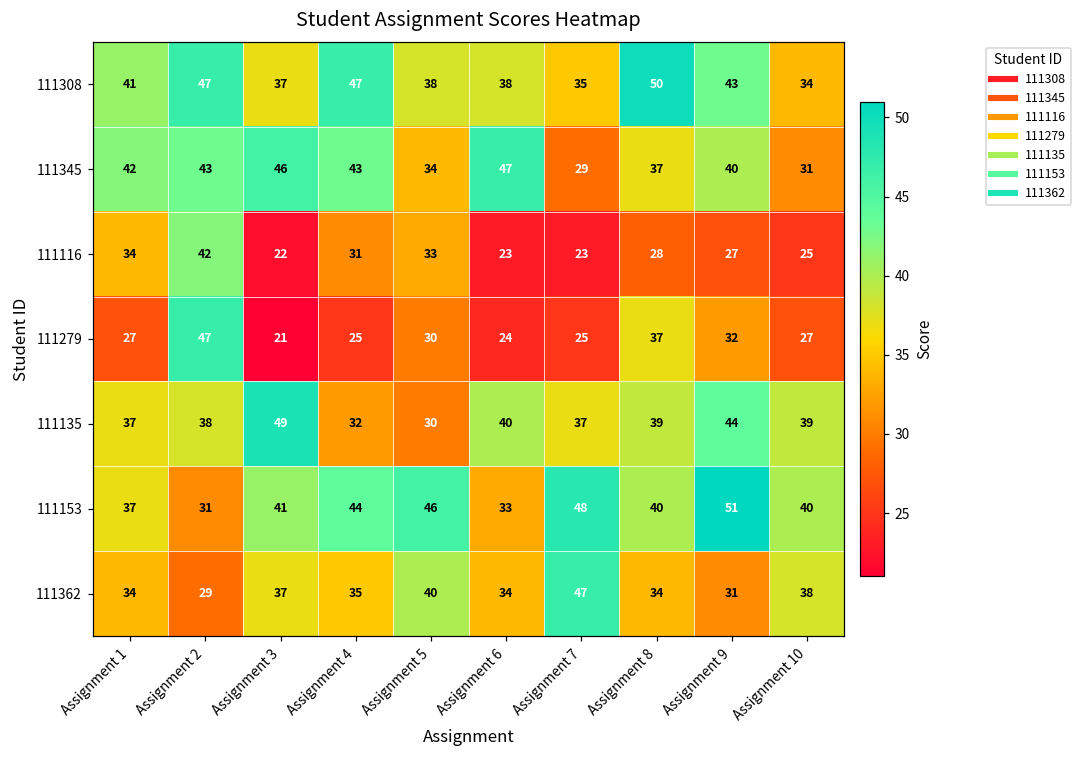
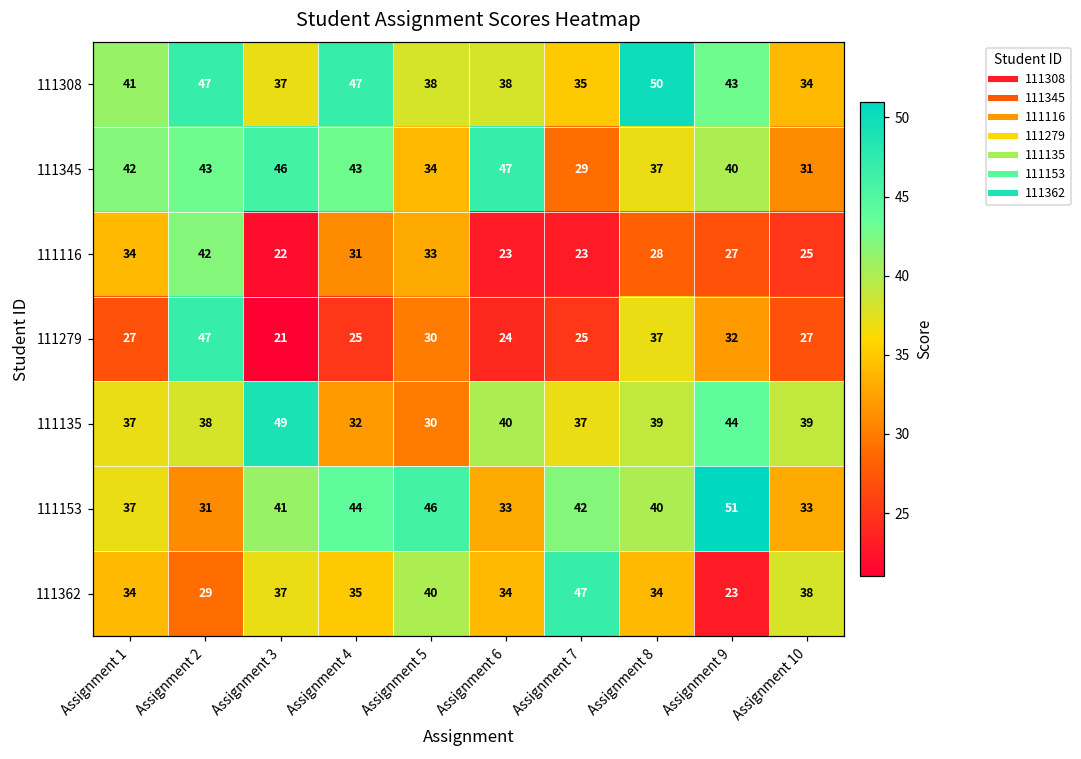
111153, Assignment 7: 48 -> 42
111153, Assignment 10: 40 -> 33
111362, Assignment 9: 31 -> 23
